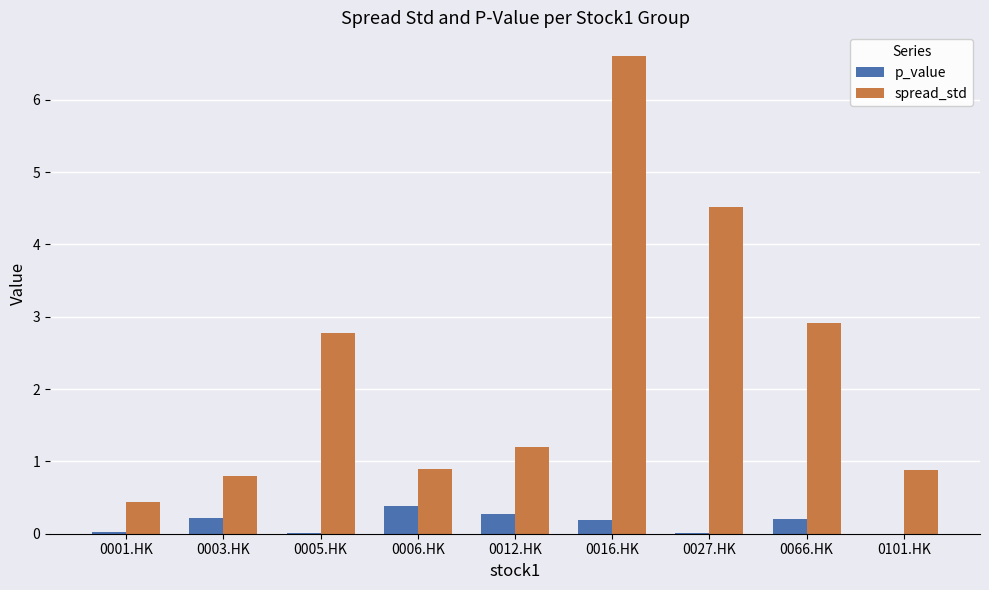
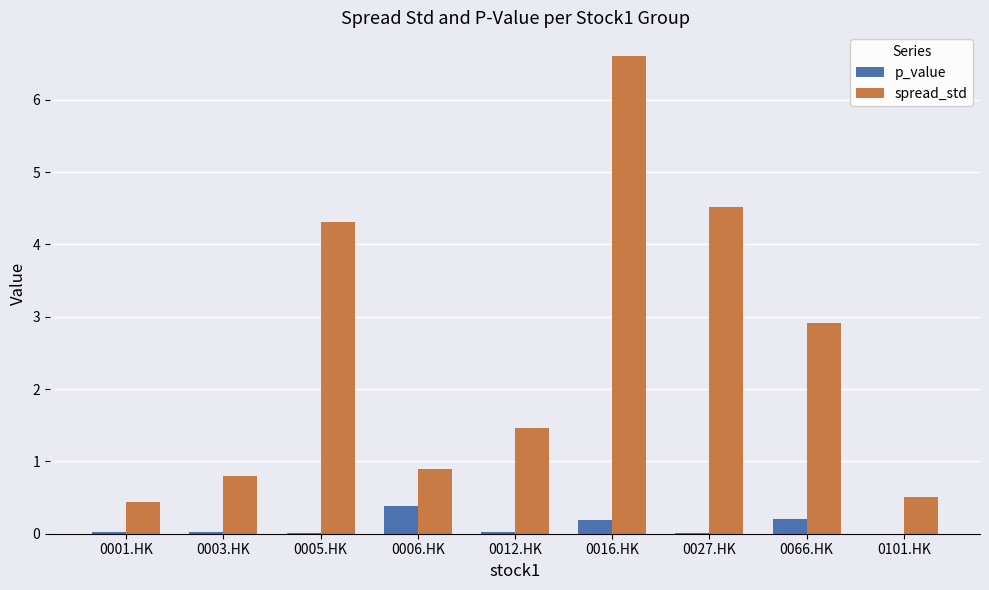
p_value, 0003.HK: 0.2 -> 0.0
spread_std, 0005.HK: 2.8 -> 4.3
p_value, 0012.HK: 0.3 -> 0.0
spread_std, 0012.HK: 1.2 -> 1.5
spread_std, 0101.HK: 0.9 -> 0.5
